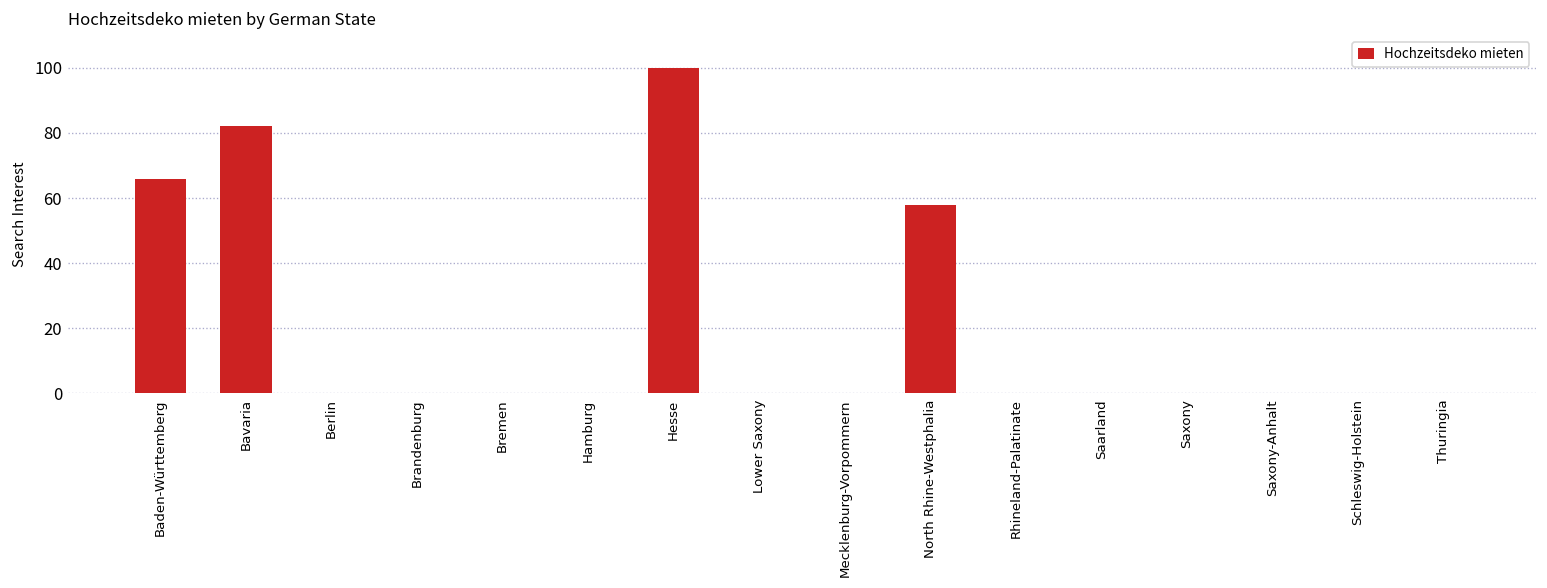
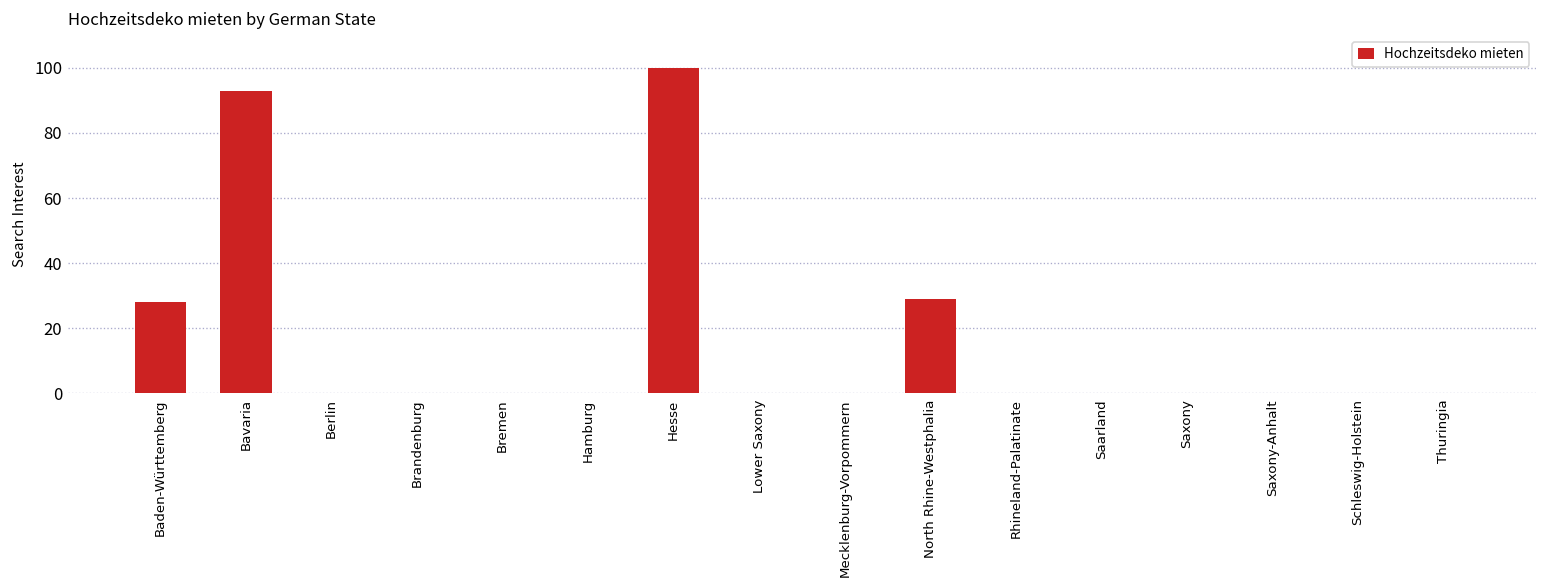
Baden-Württemberg: 66 -> 28
Bavaria: 82 -> 93
North Rhine-Westphalia: 58 -> 29
